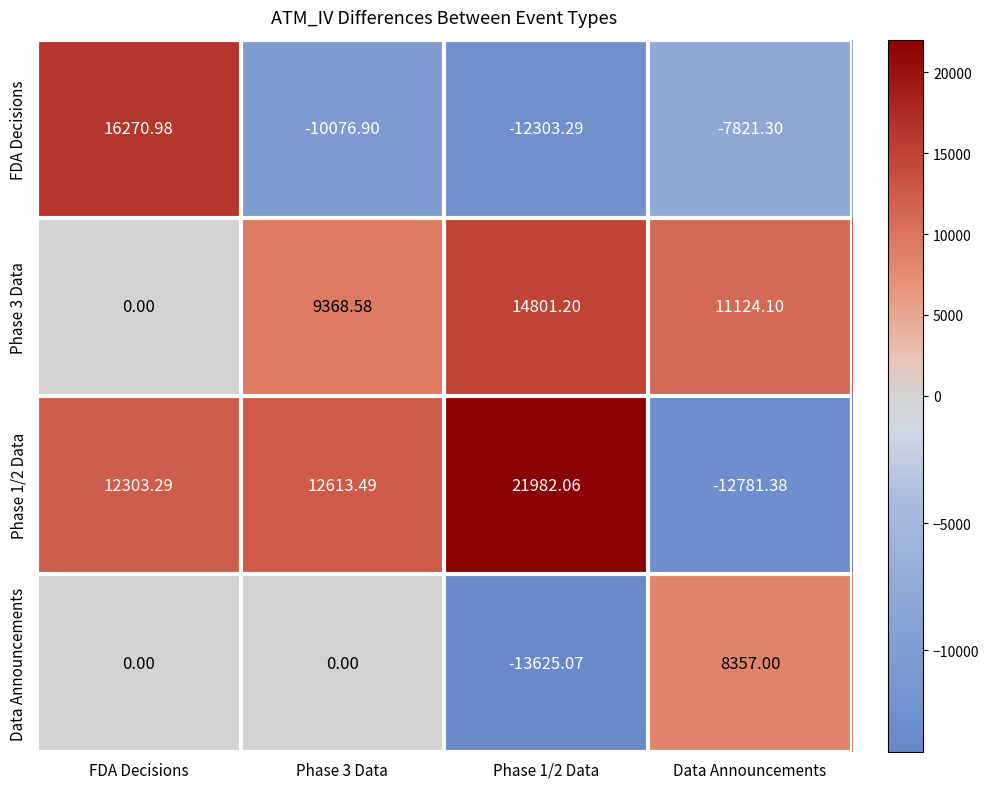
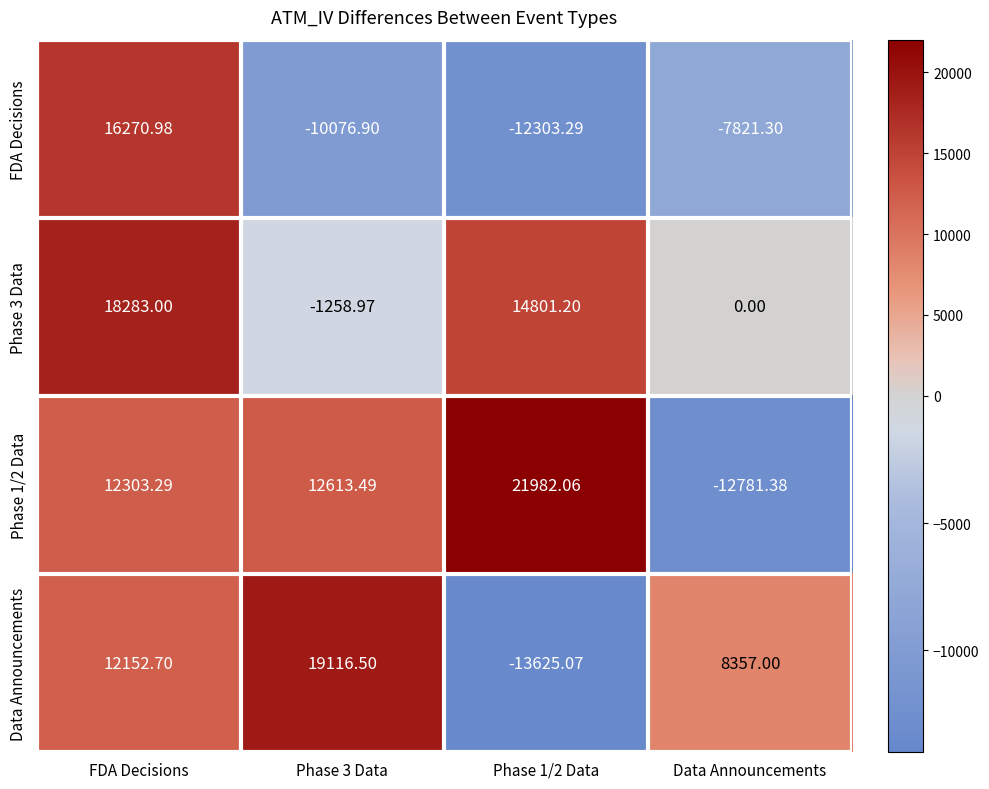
Phase 3 Data, FDA Decisions: 0.00 -> 18283.00
Phase 3 Data, Phase 3 Data: 9368.58 -> -1258.97
Phase 3 Data, Data Announcements: 11124.10 -> 0.00
Data Announcements, FDA Decisions: 0.00 -> 12152.70
Data Announcements, Phase 3 Data: 0.00 -> 19116.50
